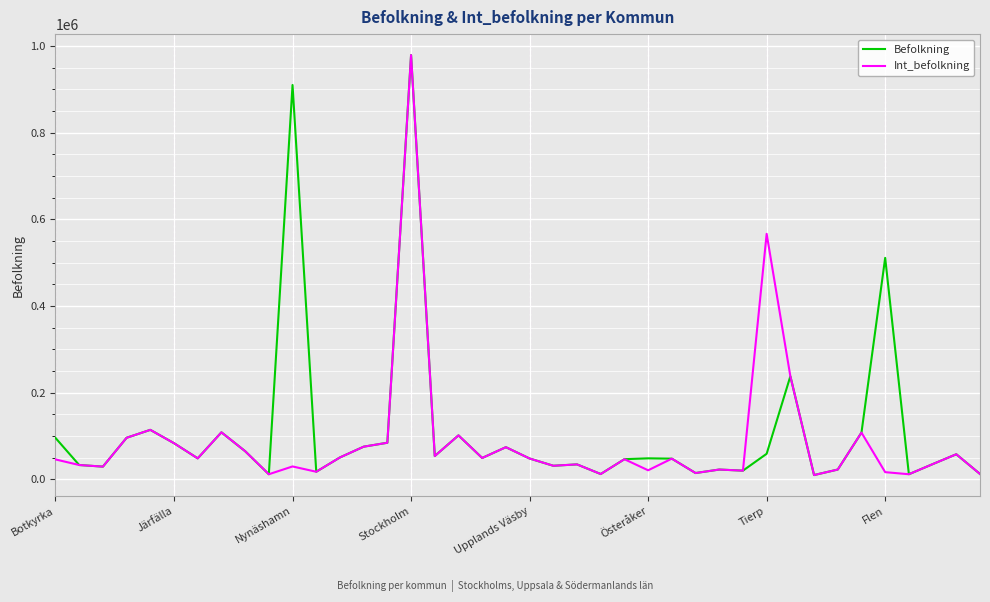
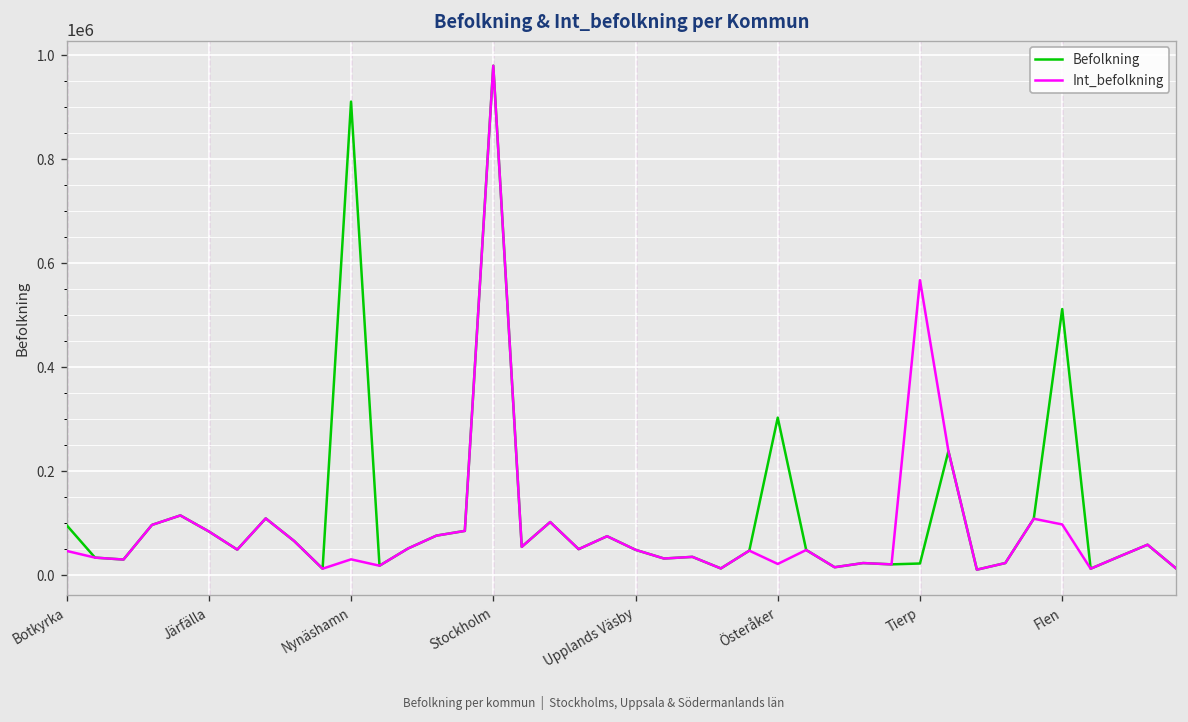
Befolkning, Österåker: 50000 -> 300000
Befolkning, Tierp: 60000 -> 20000
Int_befolkning, Flen: 20000 -> 100000
